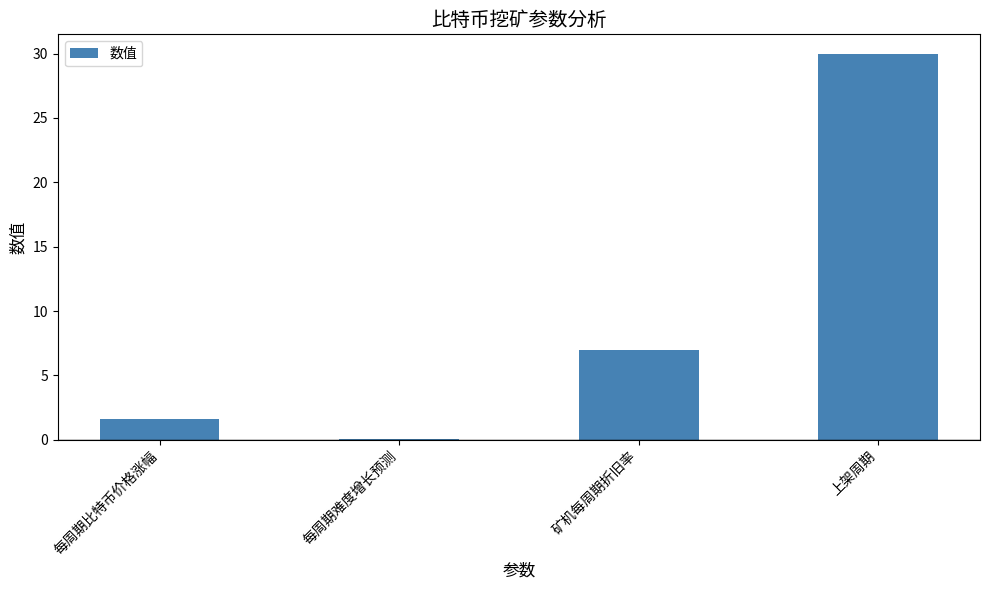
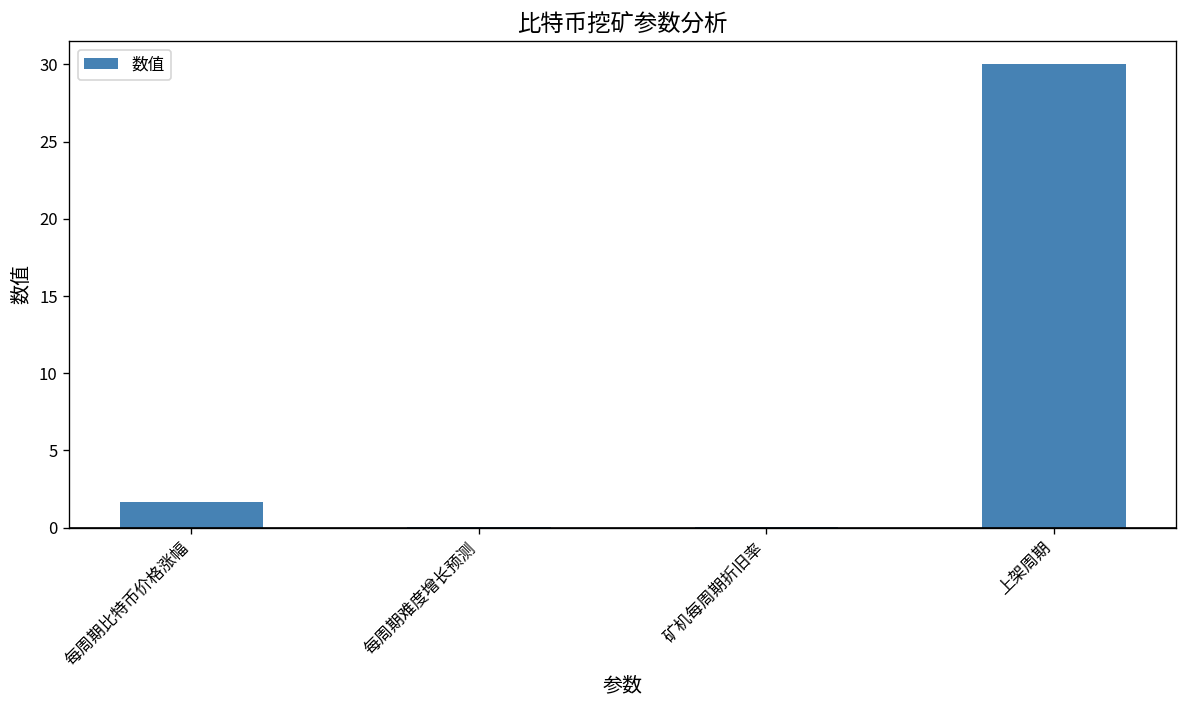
矿机每周期折旧率: 7.0 -> 0.0
